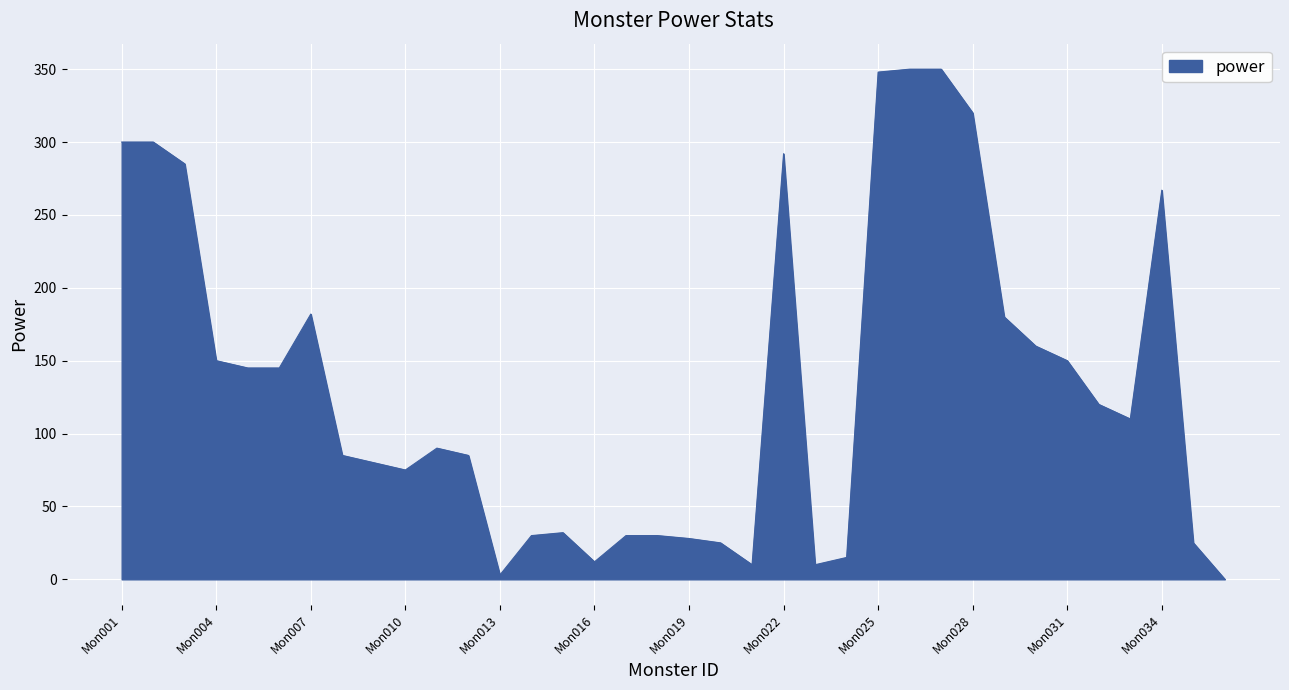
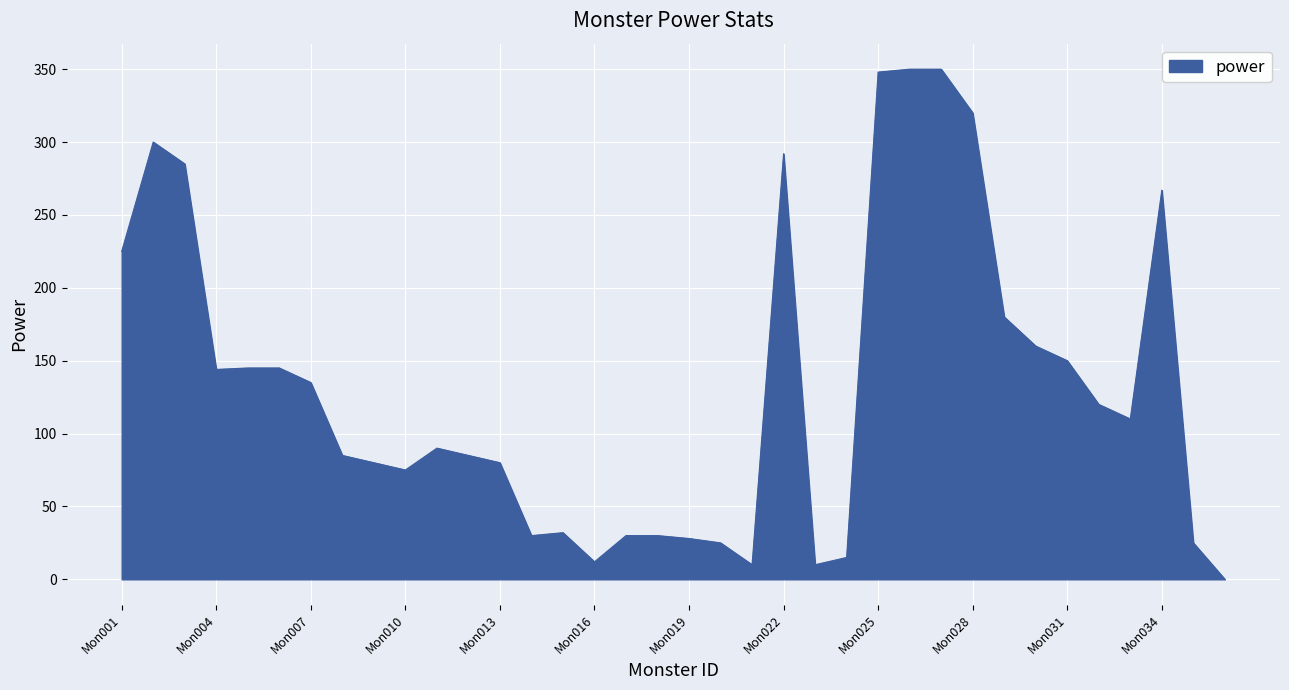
Mon001: 300 -> 225
Mon004: 150 -> 144
Mon007: 182 -> 135
Mon013: 3 -> 80
